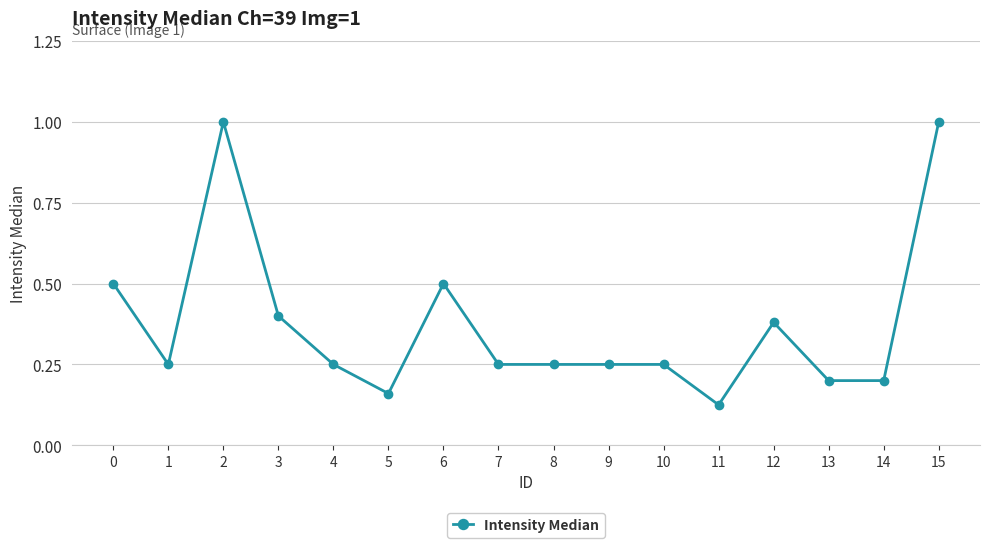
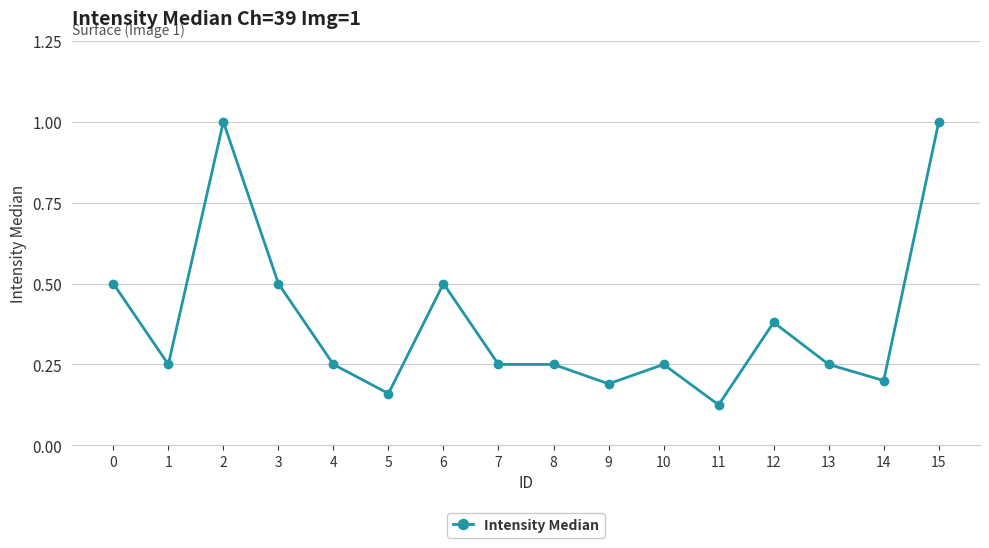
3: 0.4 -> 0.5
9: 0.25 -> 0.19
13: 0.20 -> 0.25
